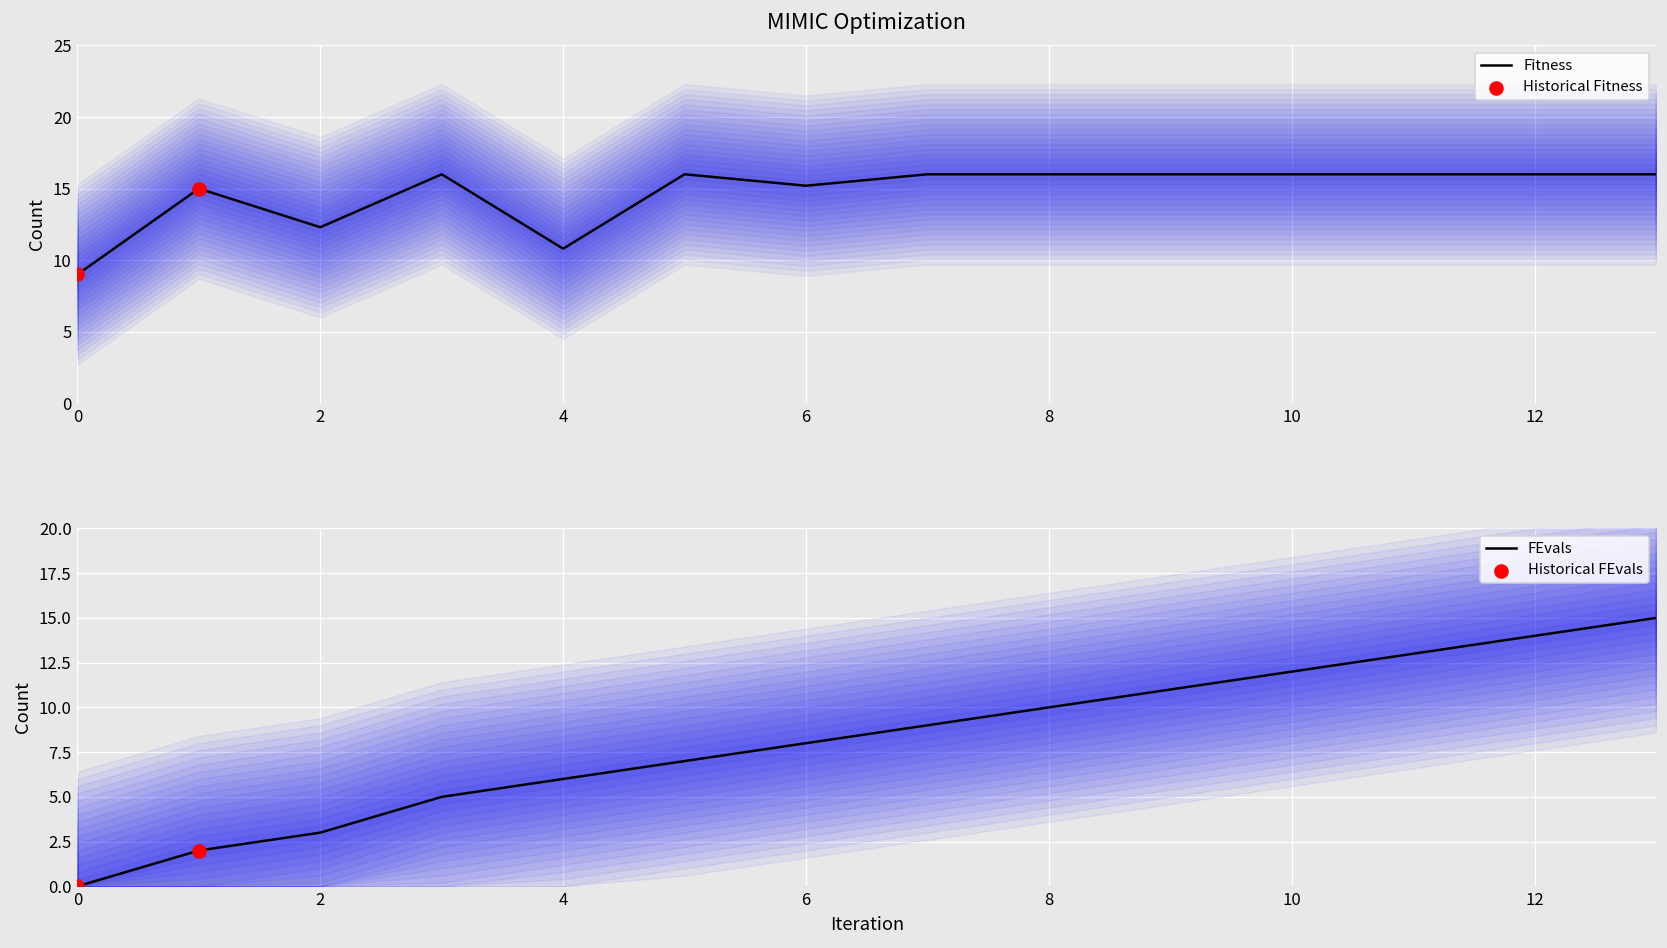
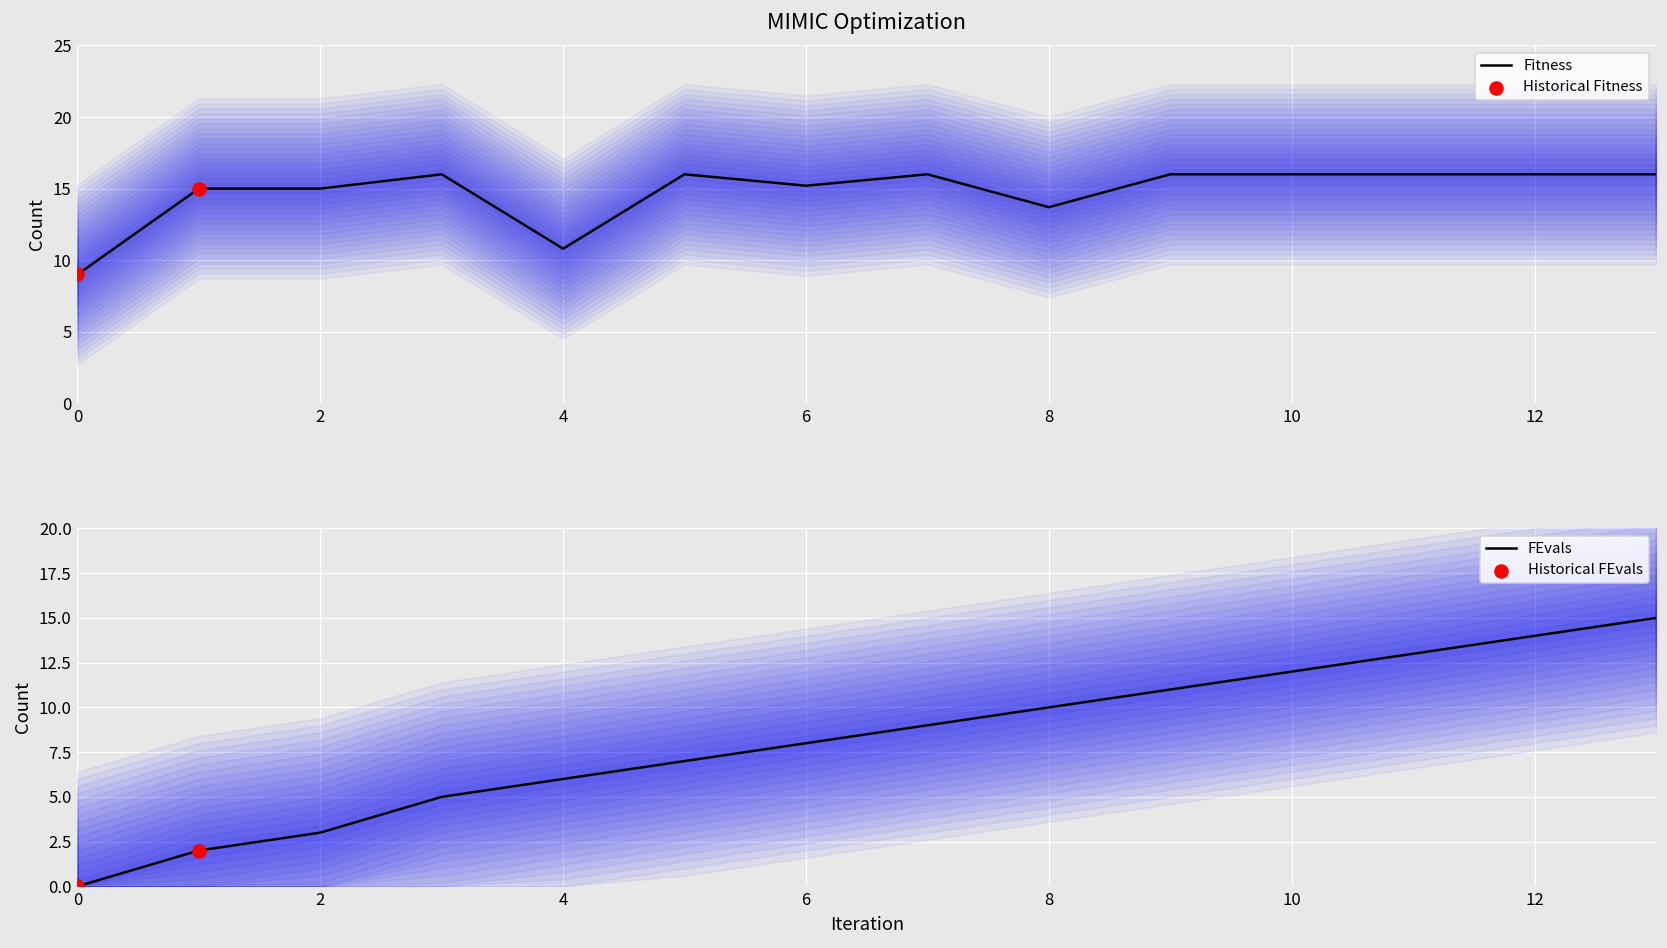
MIMIC Optimization, Fitness, 2: 12.3 -> 15.0
MIMIC Optimization, Fitness, 8: 16.0 -> 13.7
